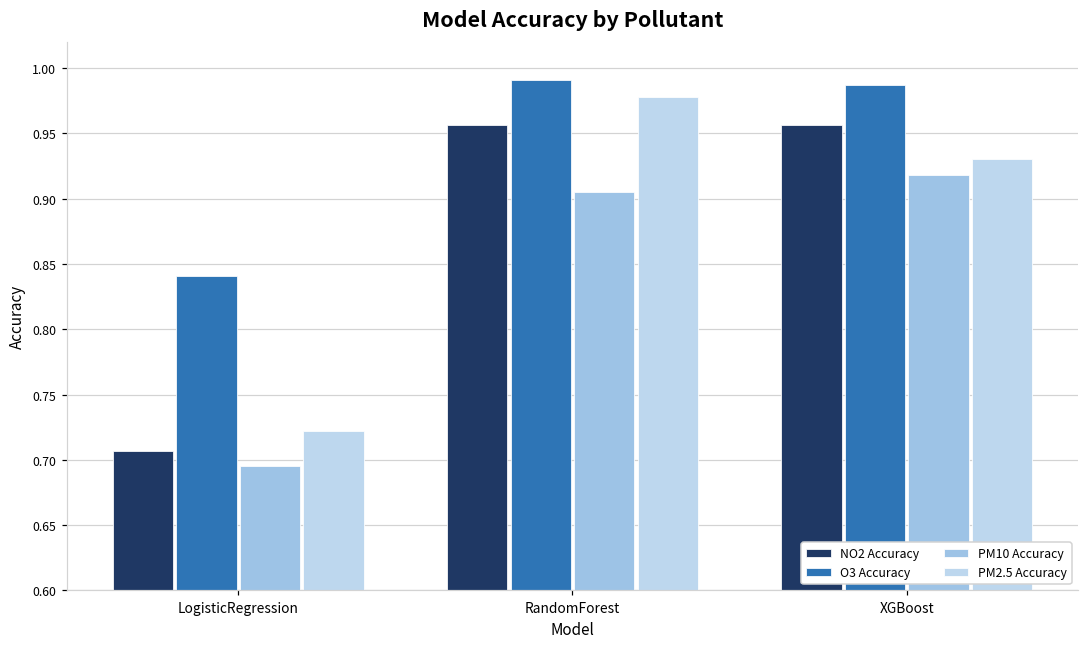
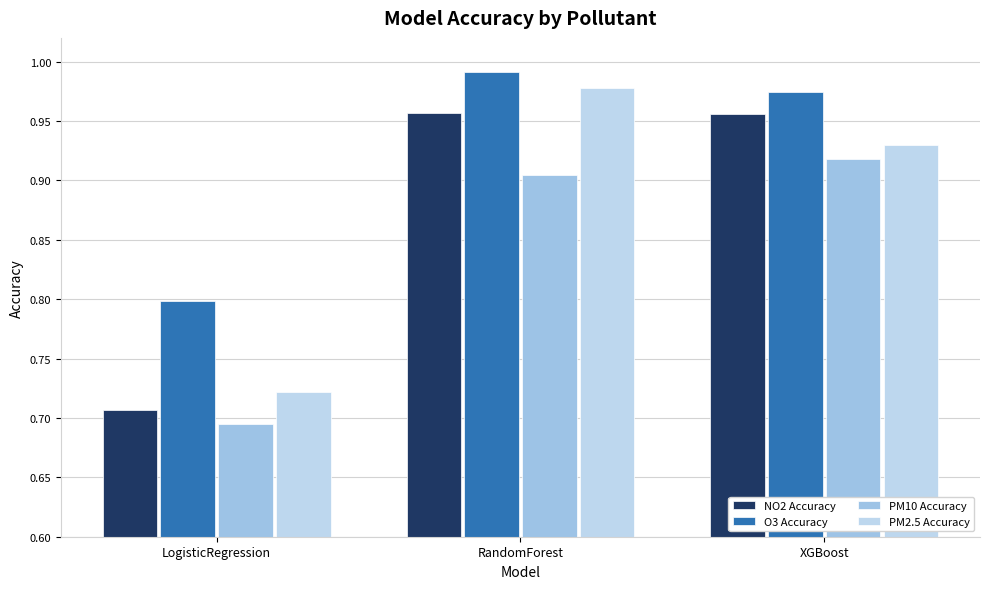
O3 Accuracy, LogisticRegression: 0.841 -> 0.799
O3 Accuracy, XGBoost: 0.987 -> 0.974
